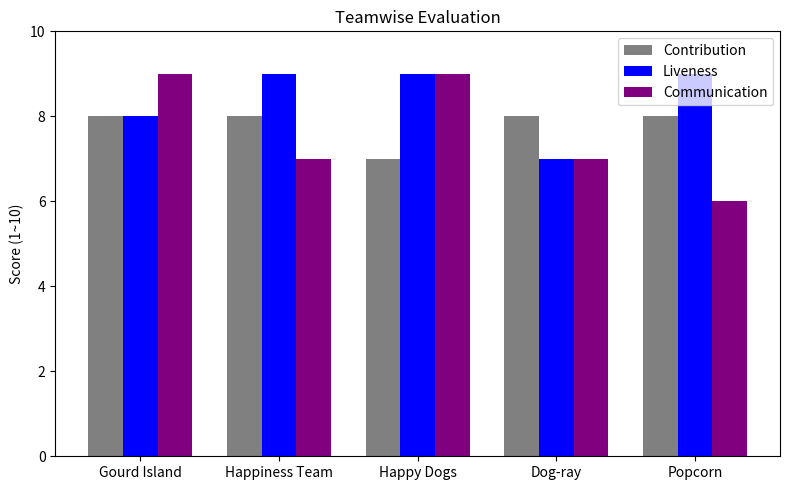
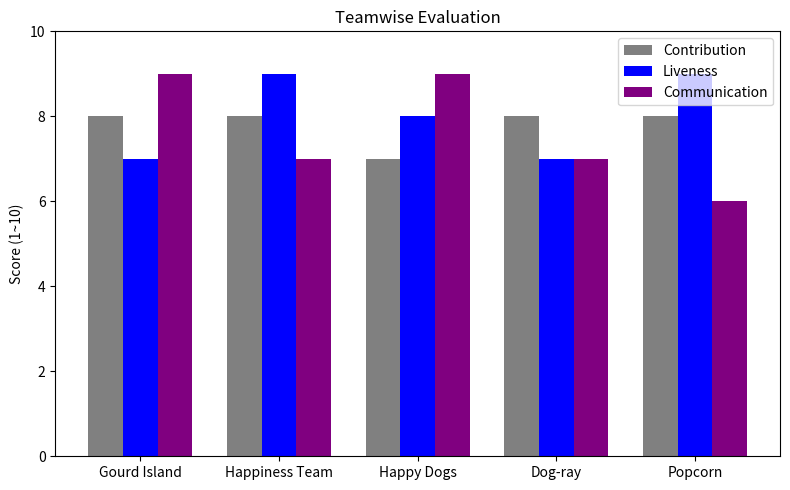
Liveness, Gourd Island: 8 -> 7
Liveness, Happy Dogs: 9 -> 8
